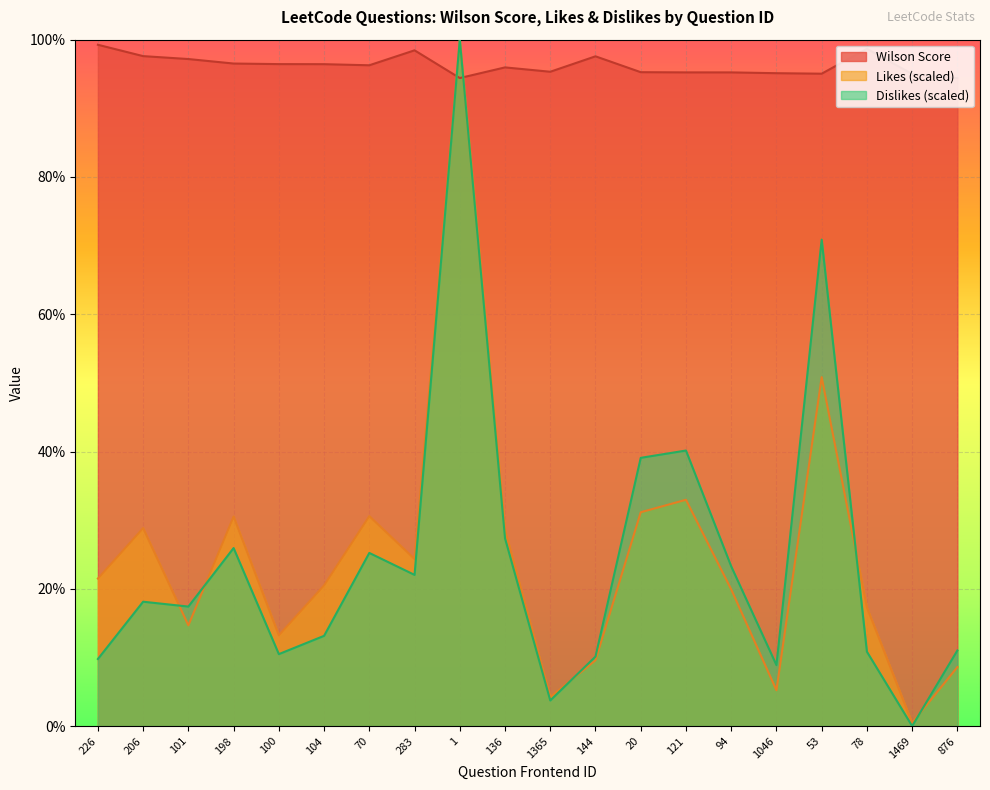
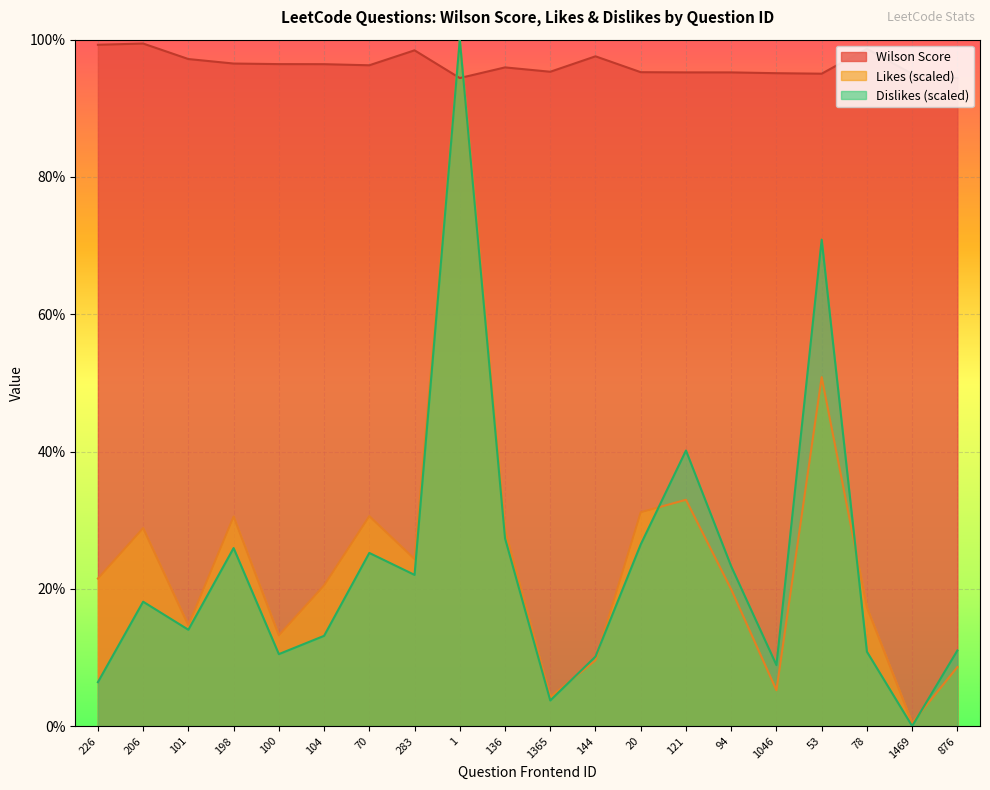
Dislikes (scaled), 226: 10% -> 6%
Wilson Score, 206: 98% -> 99%
Dislikes (scaled), 101: 17% -> 14%
Dislikes (scaled), 20: 39% -> 26%
